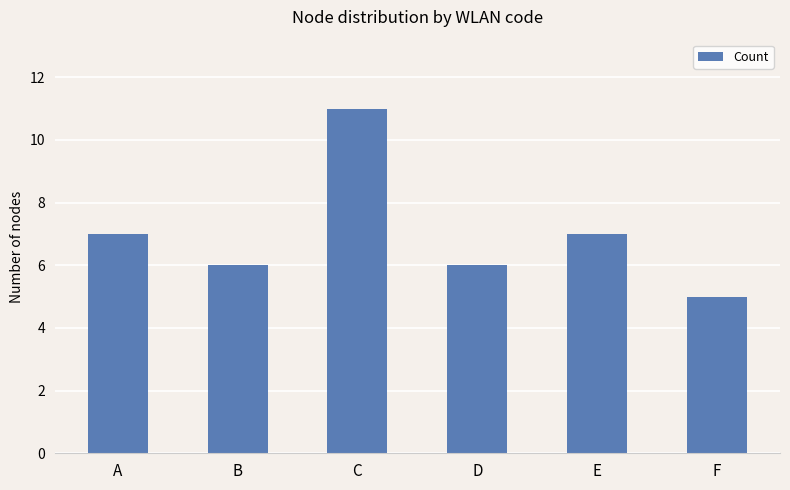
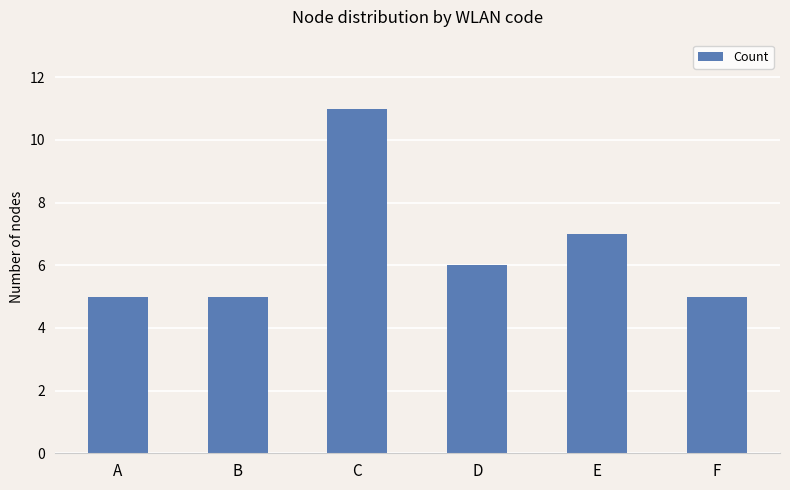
A: 7 -> 5
B: 6 -> 5
